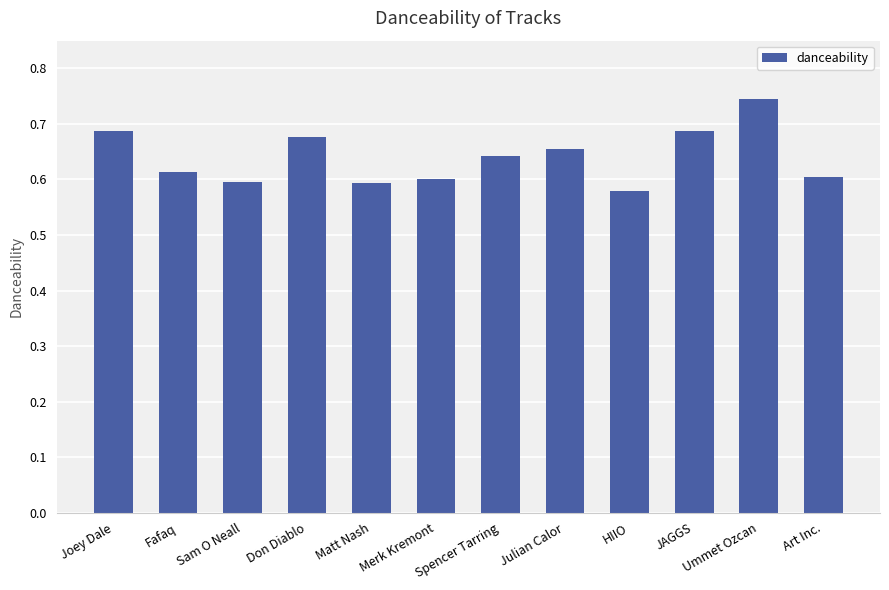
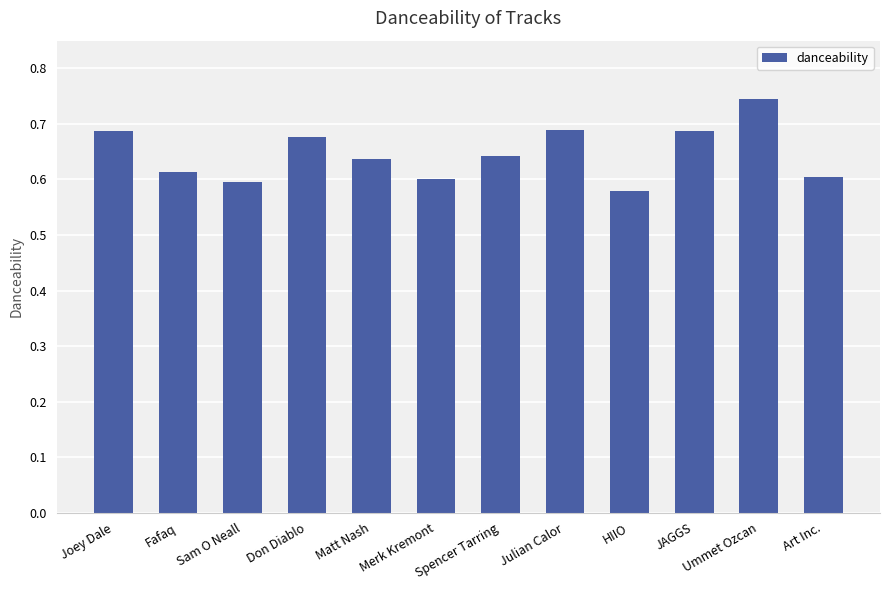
Matt Nash: 0.59 -> 0.64
Julian Calor: 0.65 -> 0.69
